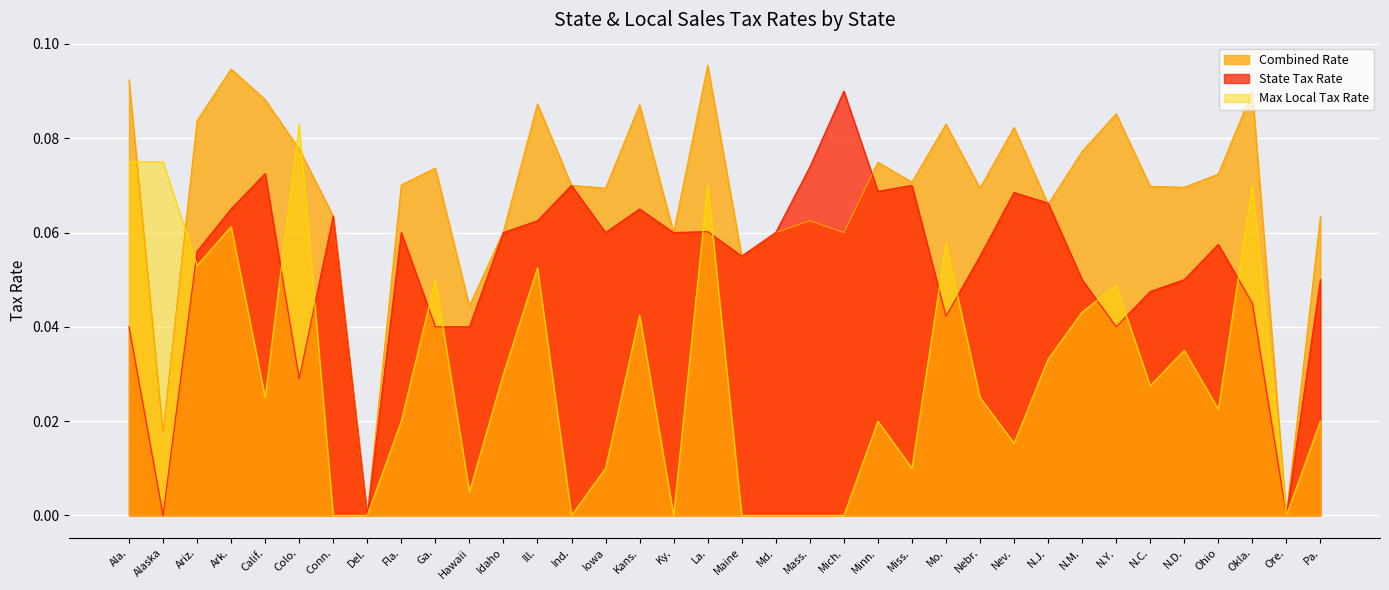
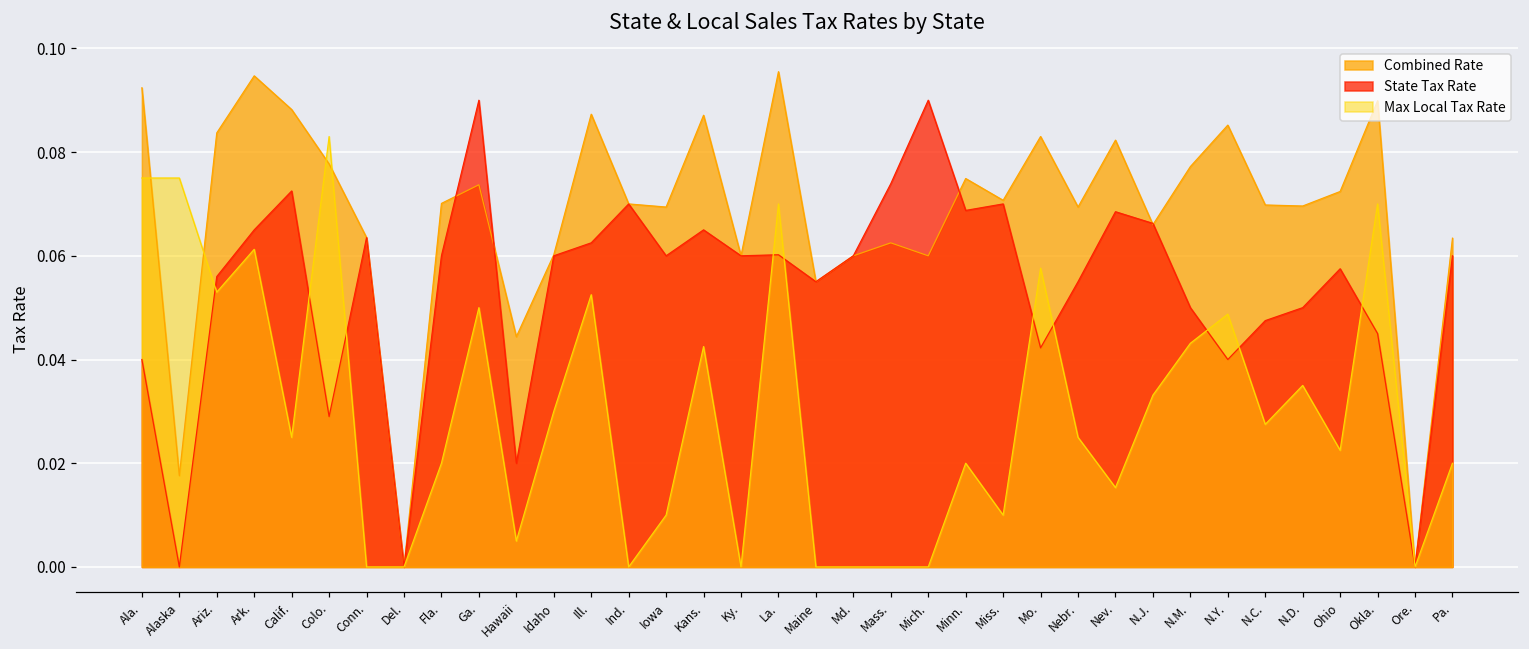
State Tax Rate, Ga.: 0.04 -> 0.09
State Tax Rate, Hawaii: 0.04 -> 0.02
State Tax Rate, Pa.: 0.05 -> 0.06
